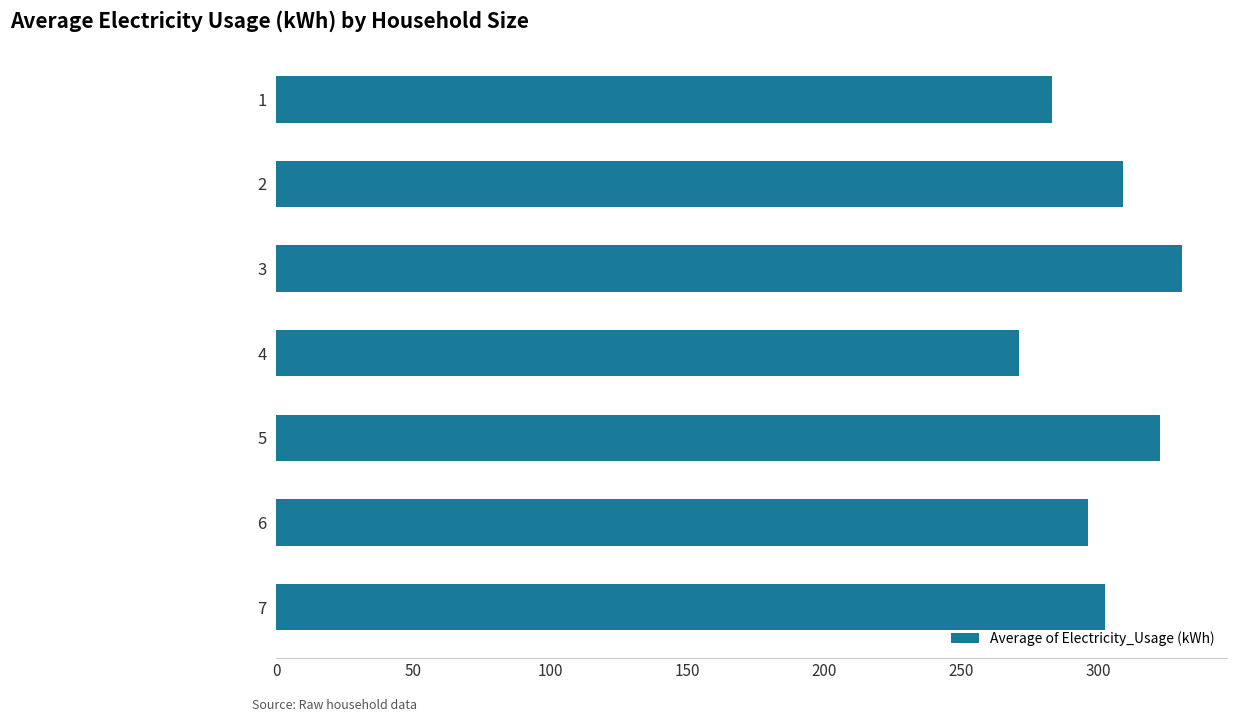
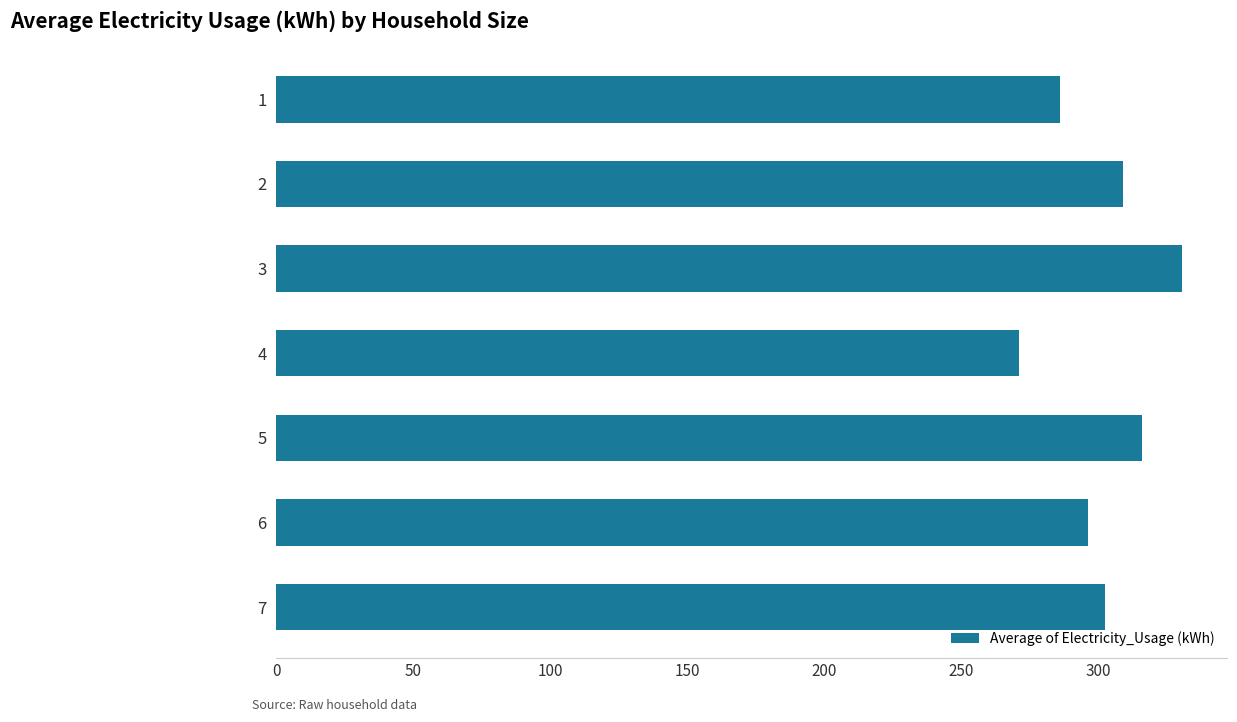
1: 283 -> 286
5: 323 -> 316
